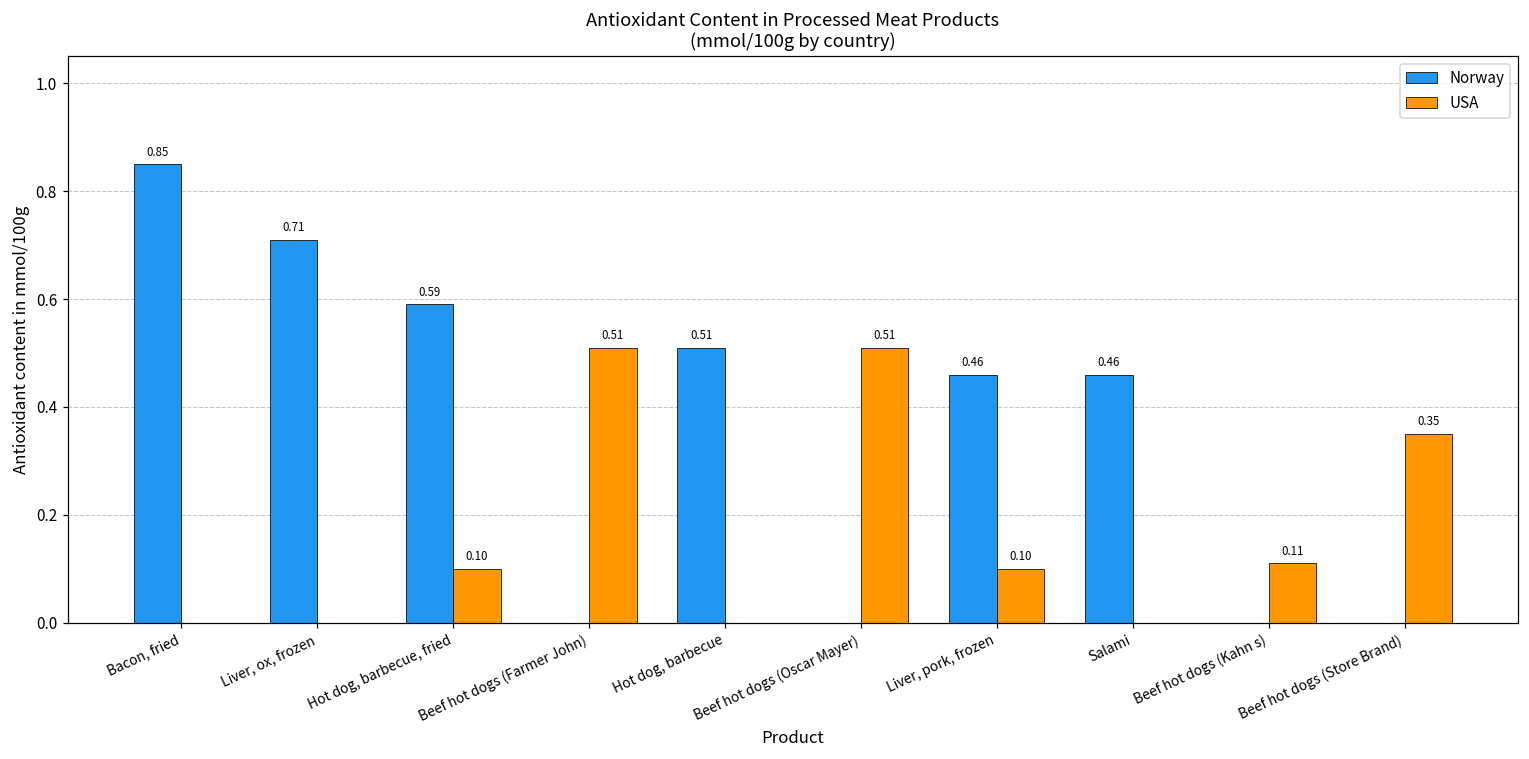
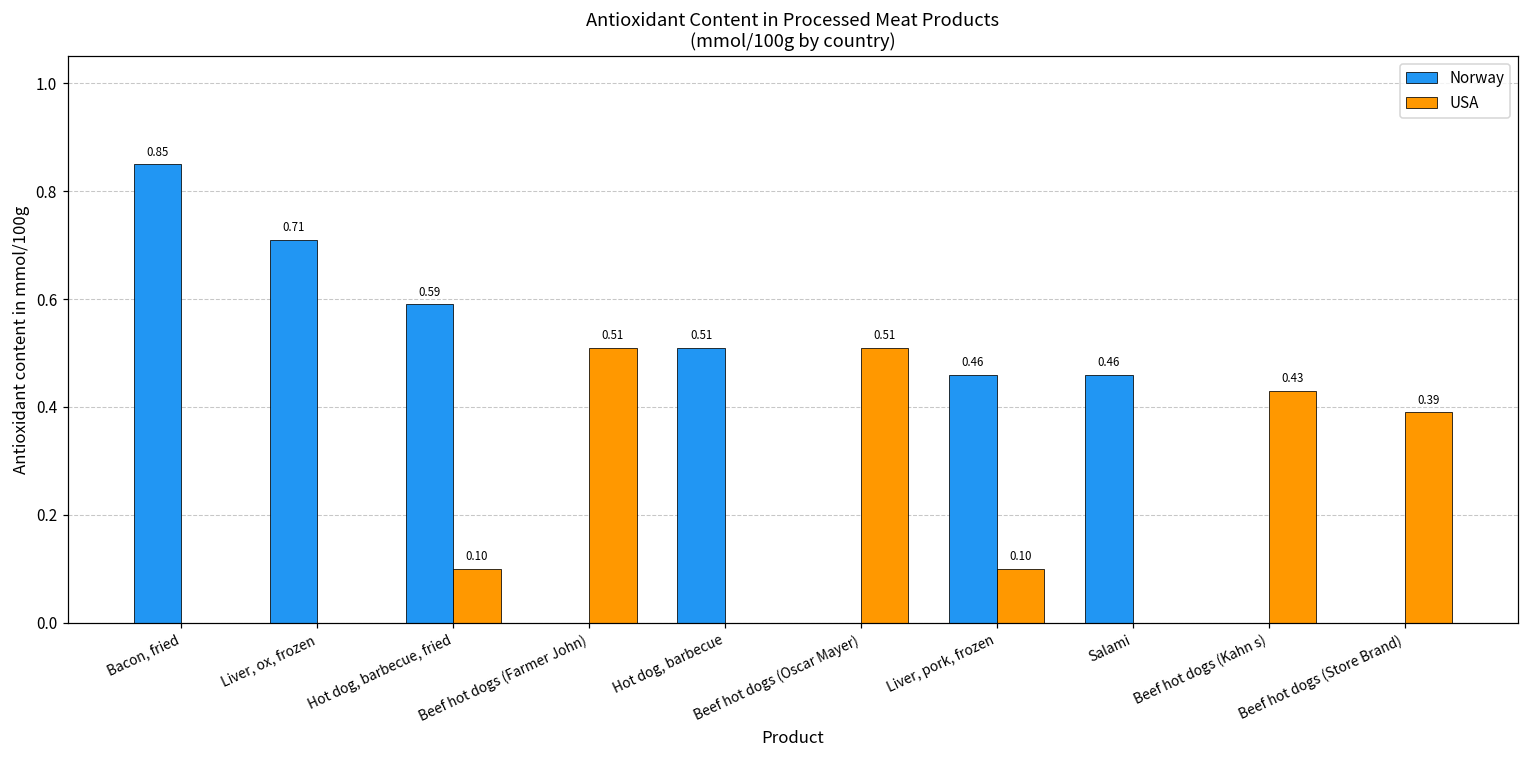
USA, Beef hot dogs (Kahn s): 0.11 -> 0.43
USA, Beef hot dogs (Store Brand): 0.35 -> 0.39
